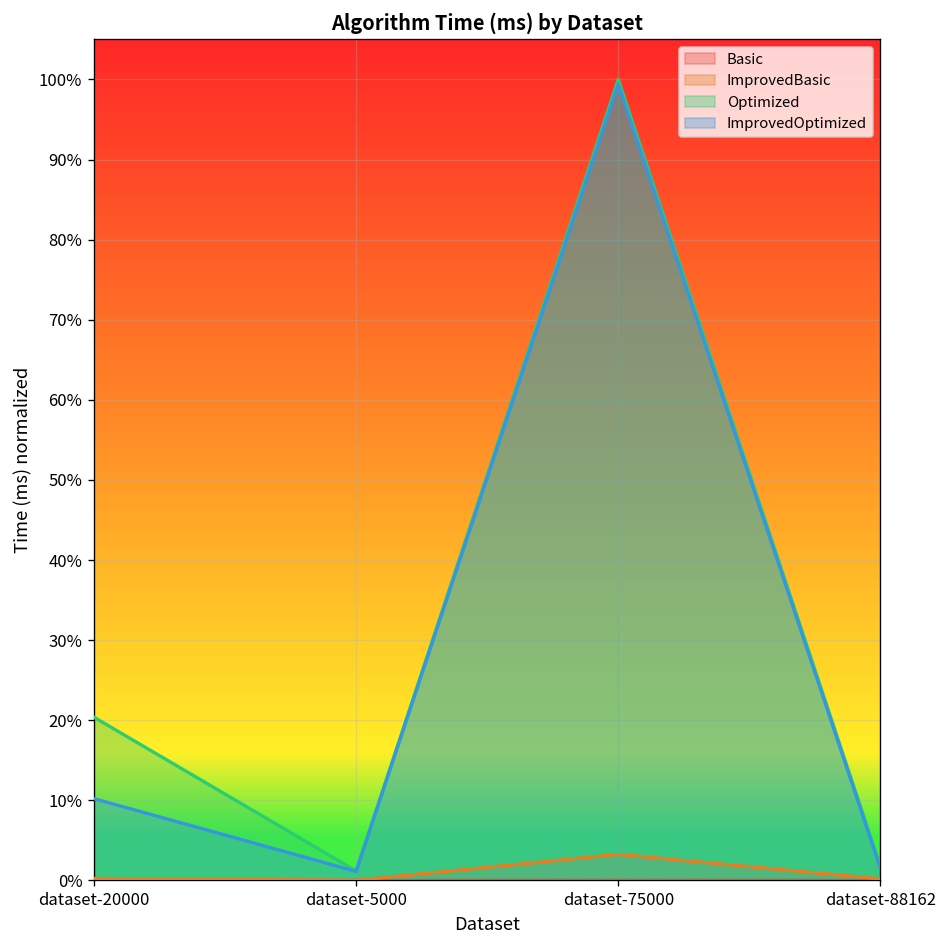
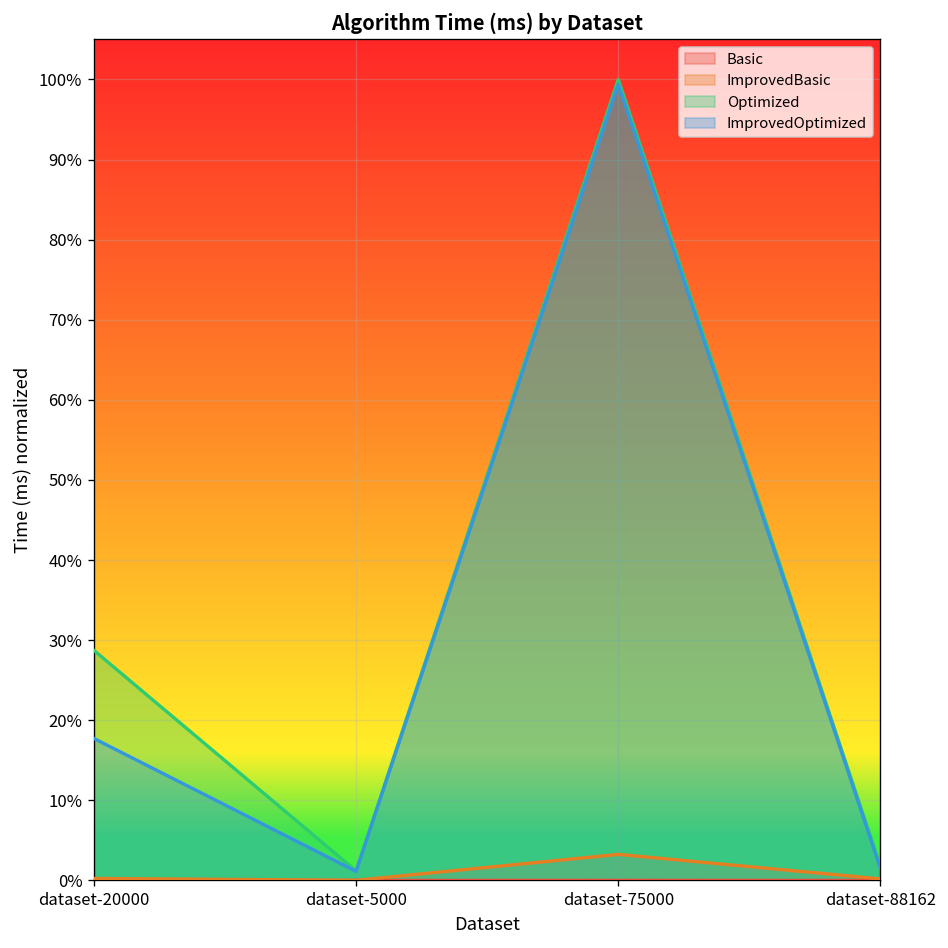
Optimized, dataset-20000: 20% -> 29%
ImprovedOptimized, dataset-20000: 10% -> 18%
